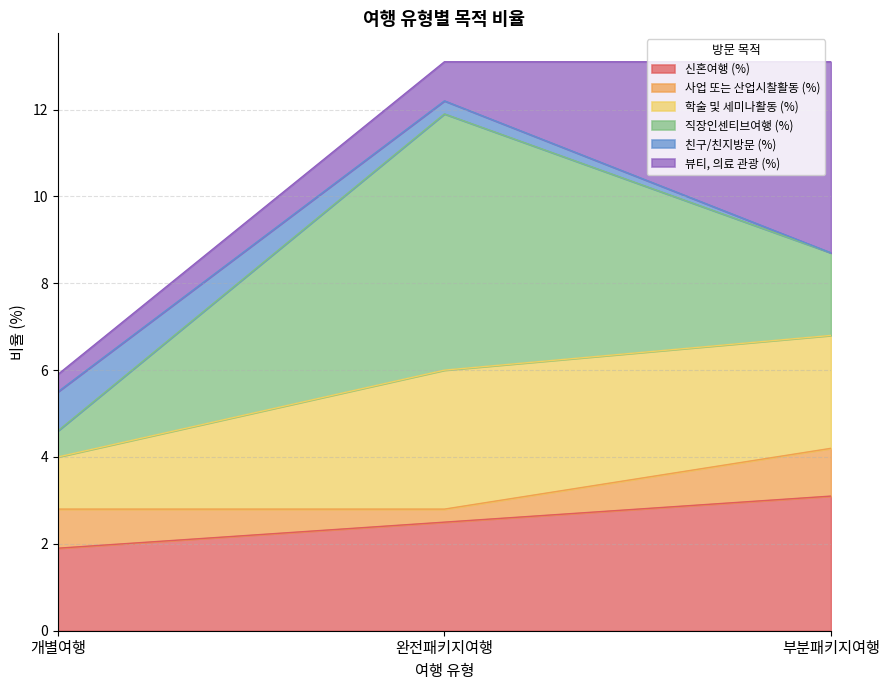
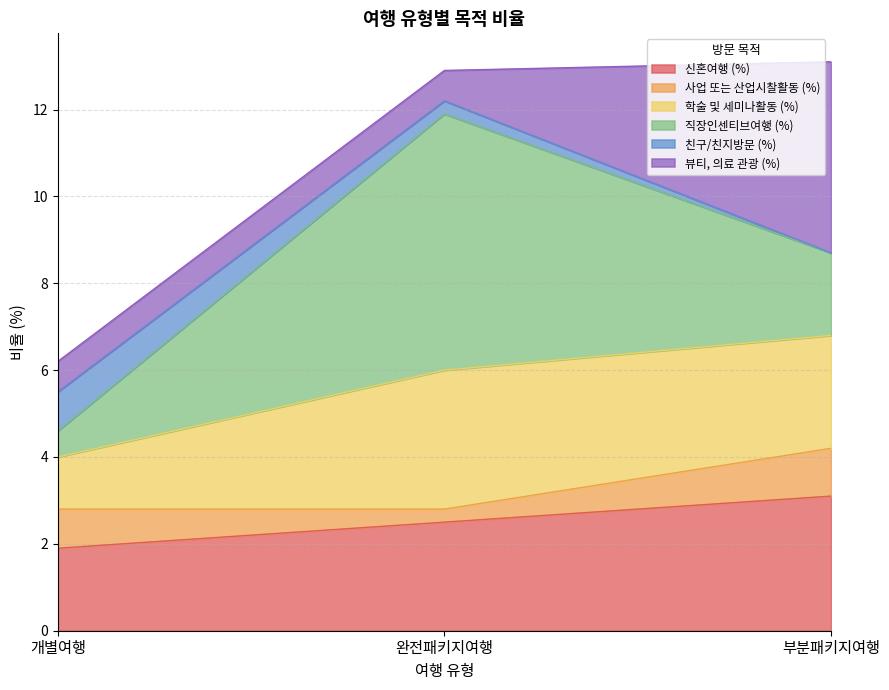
뷰티, 의료 관광 (%), 개별여행: 0.4 -> 0.7
뷰티, 의료 관광 (%), 완전패키지여행: 0.9 -> 0.7
